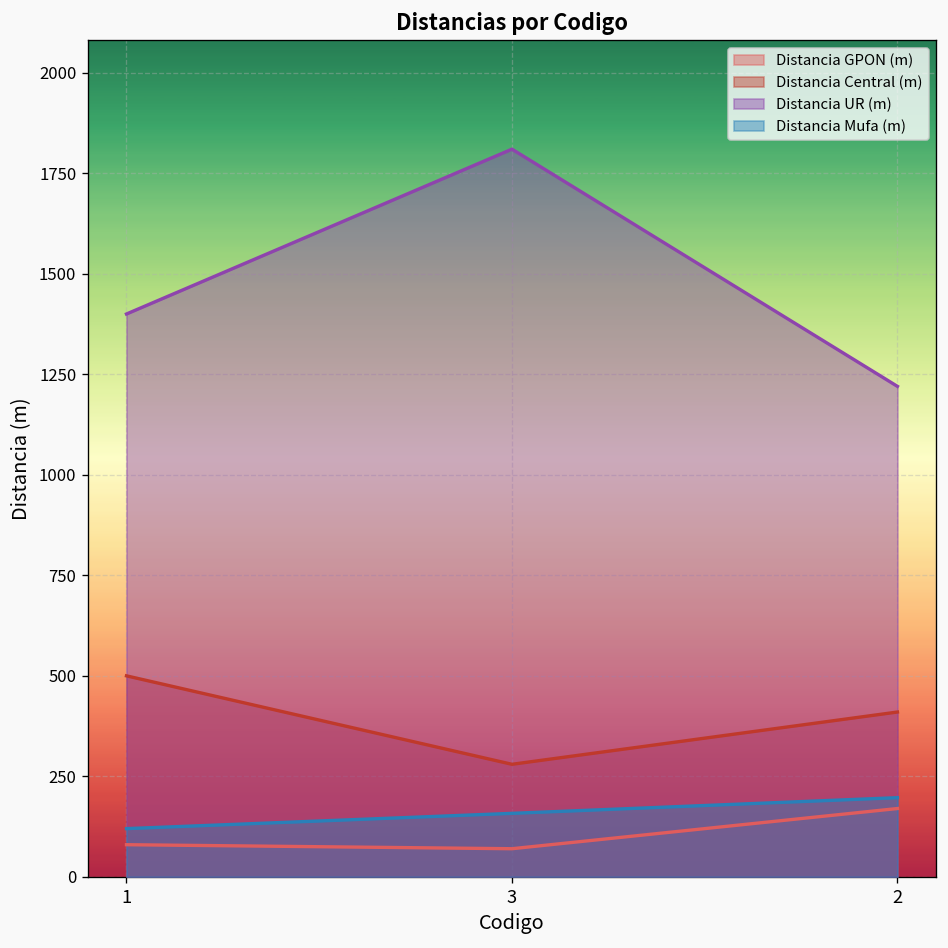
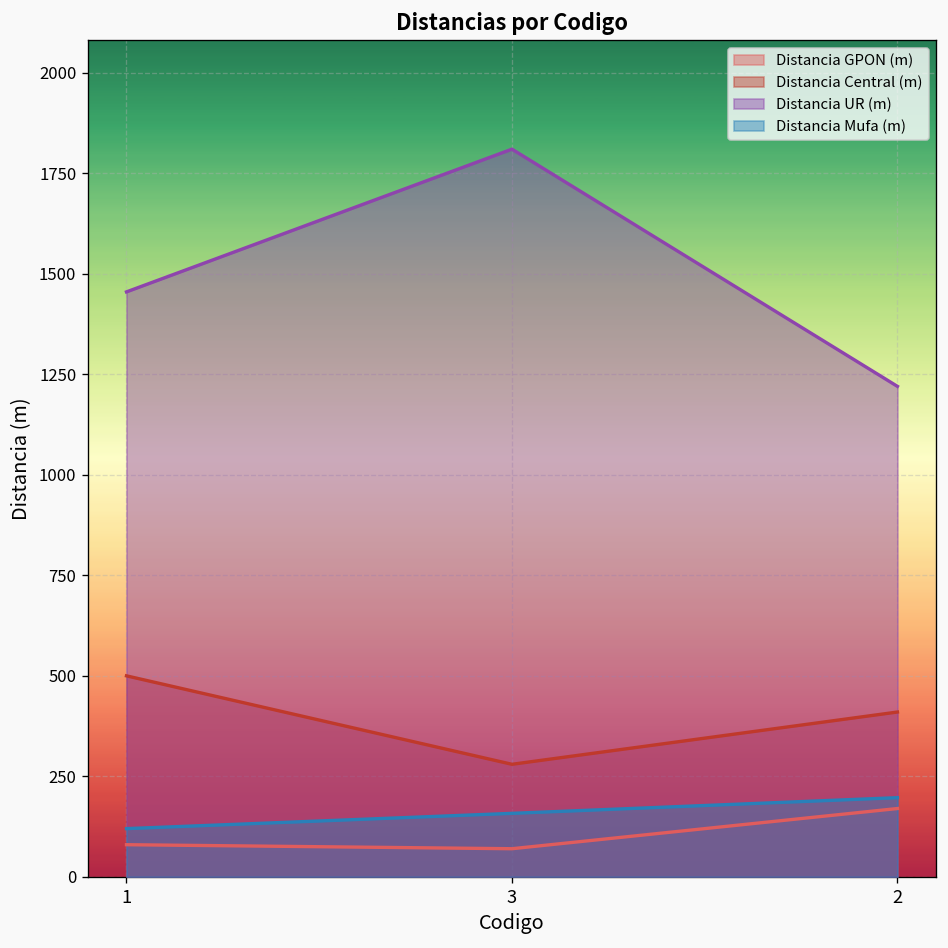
Distancia UR (m), 1: 1400 -> 1460
